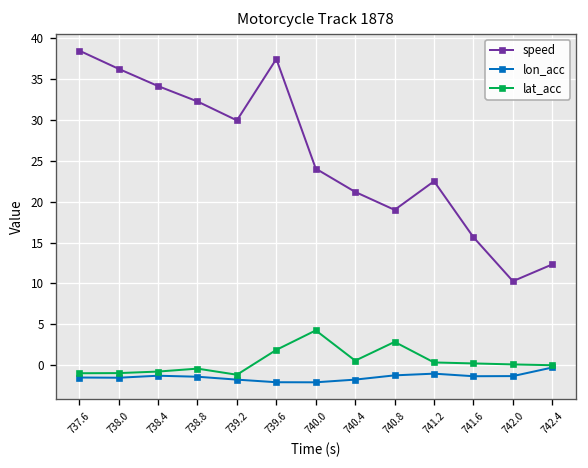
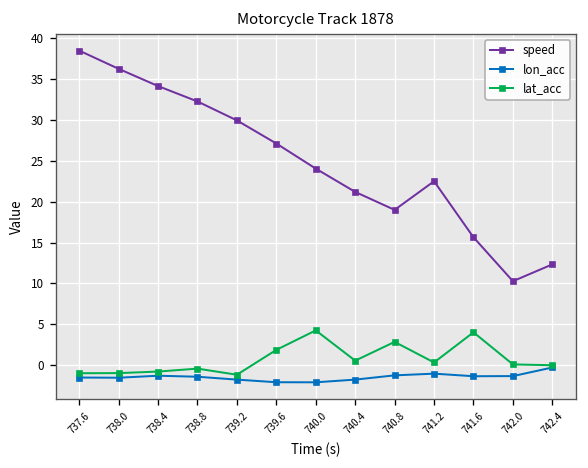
speed, 739.6: 37 -> 27
lat_acc, 741.6: 0 -> 4
